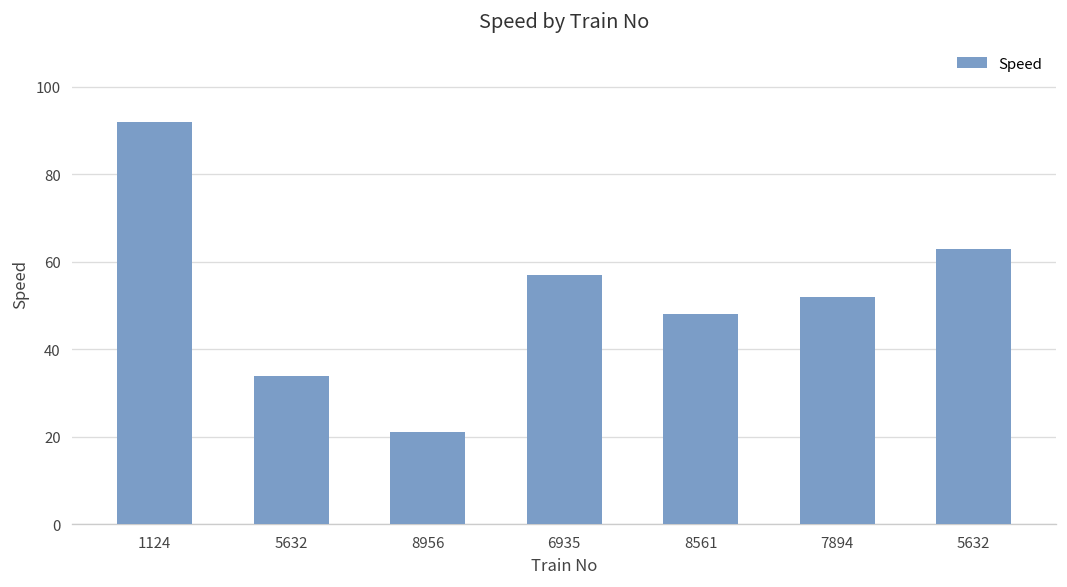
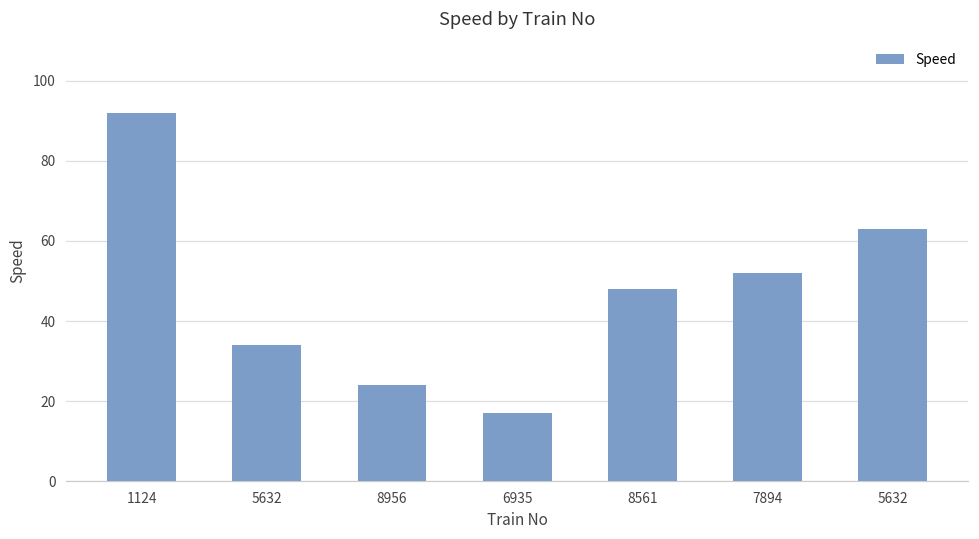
8956: 21 -> 24
6935: 57 -> 17
